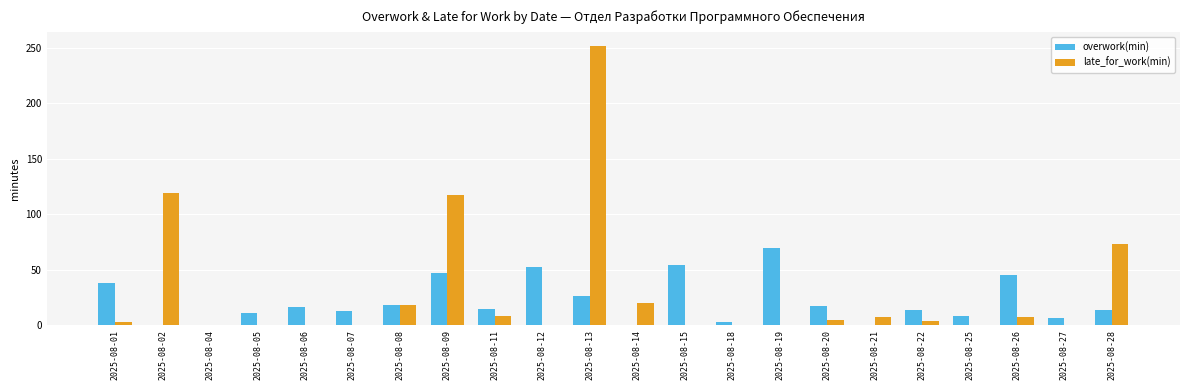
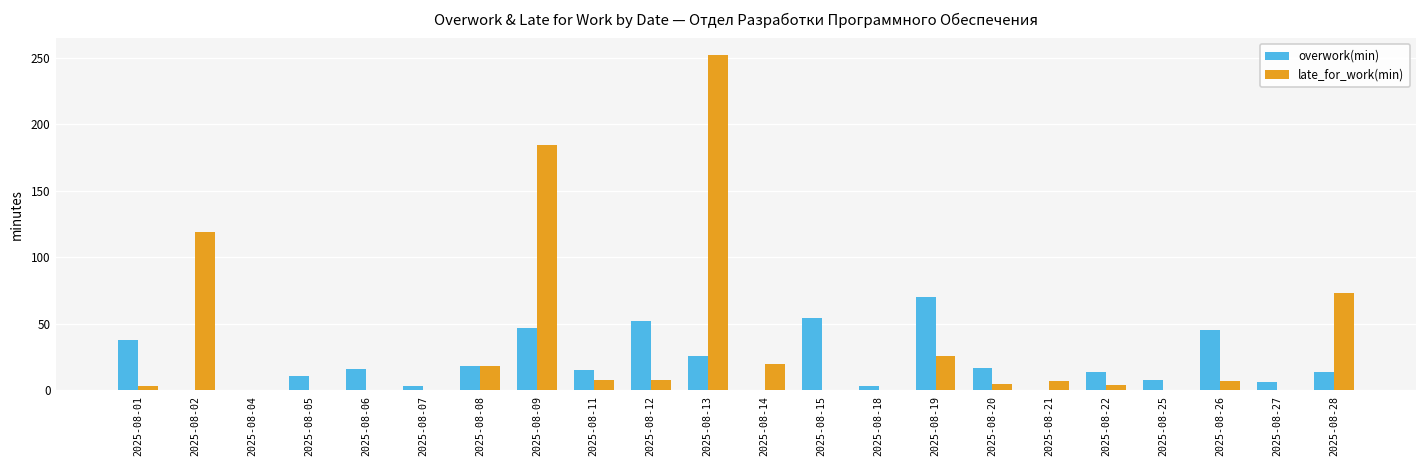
overwork(min), 2025-08-07: 13 -> 3
late_for_work(min), 2025-08-09: 117 -> 184
late_for_work(min), 2025-08-12: 0 -> 8
late_for_work(min), 2025-08-19: 0 -> 26
